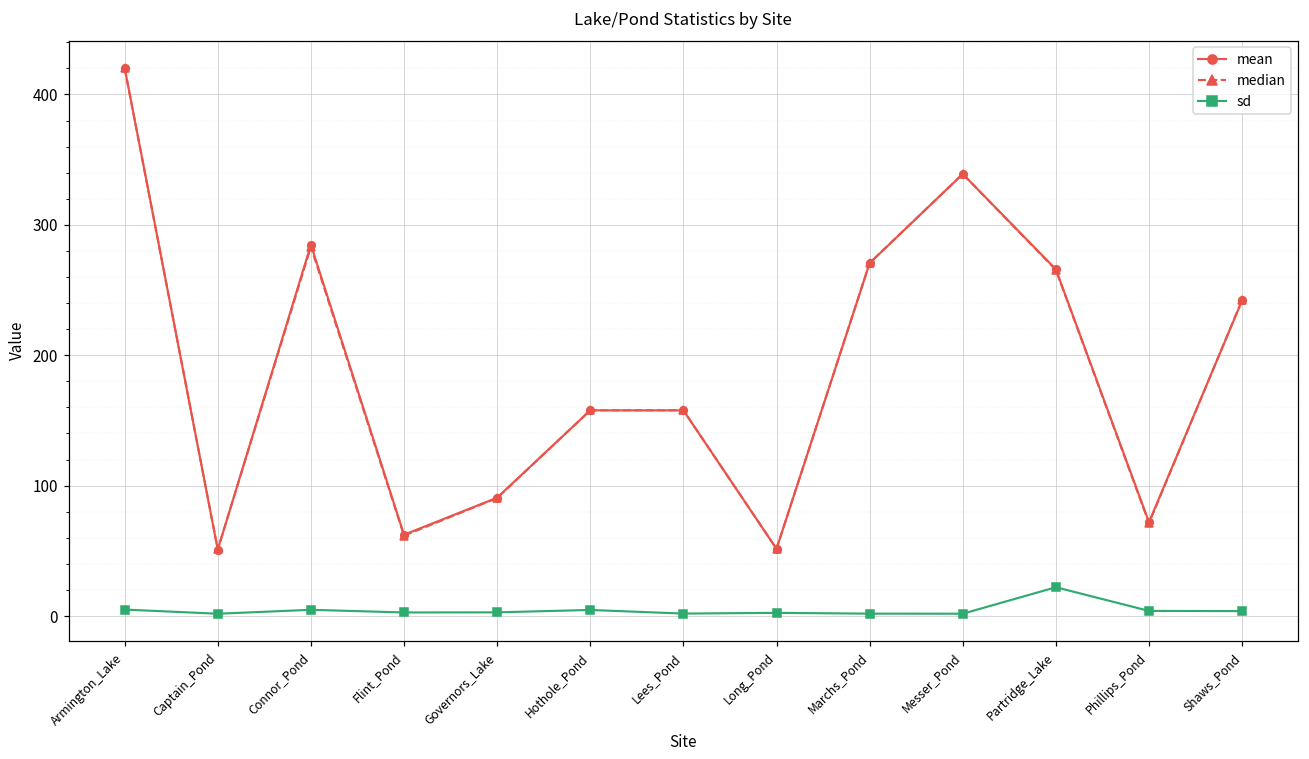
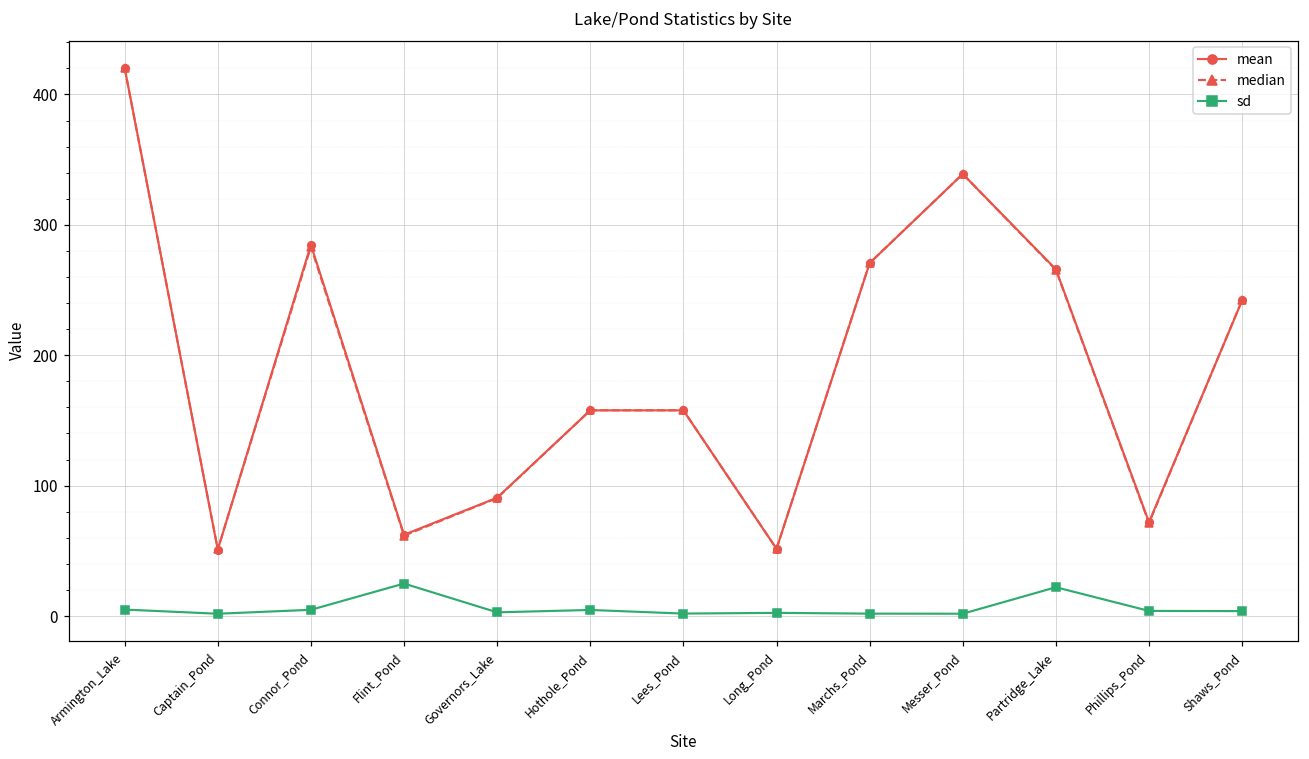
sd, Flint_Pond: 3 -> 25
